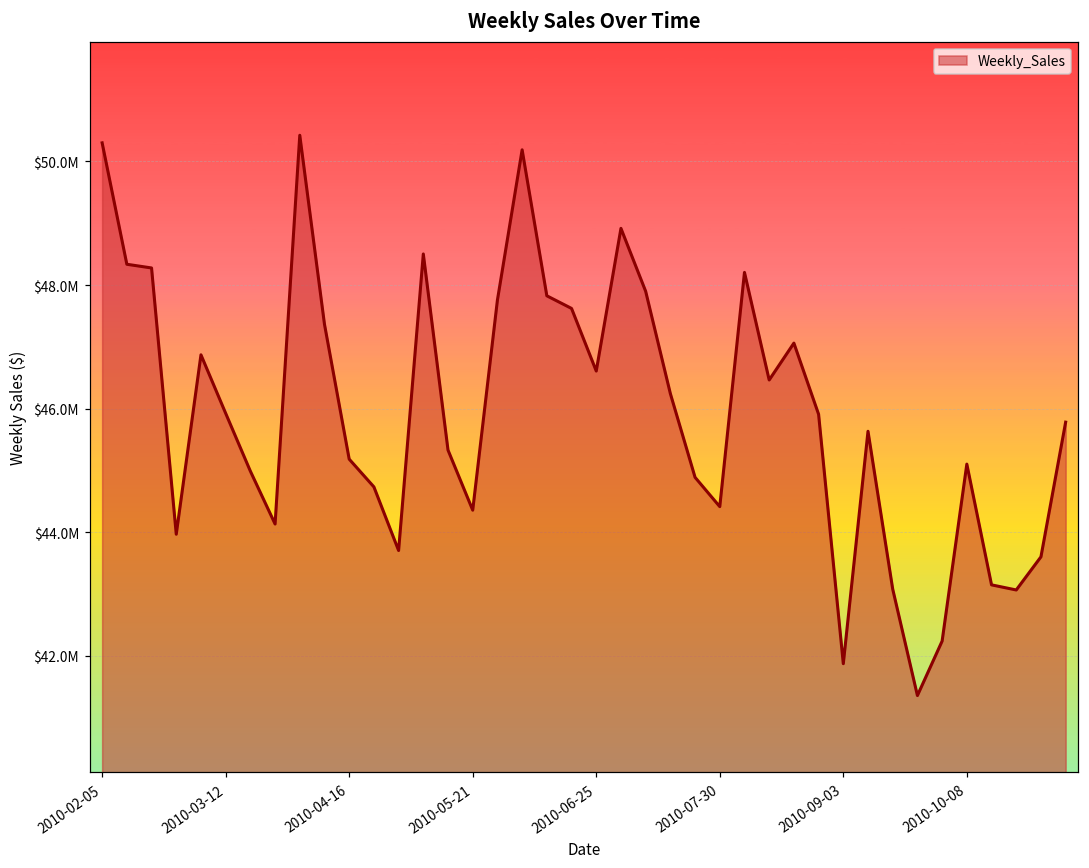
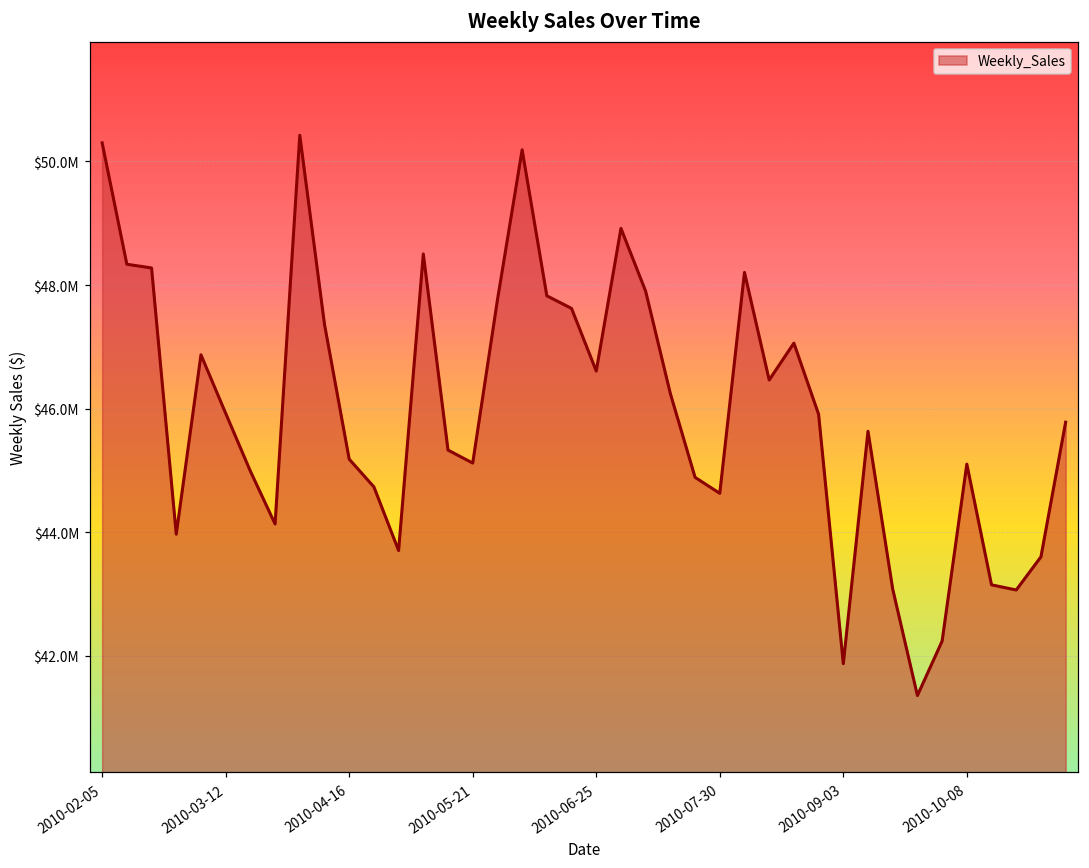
2010-05-21: $44400000 -> $45100000
2010-07-30: $44400000 -> $44600000
